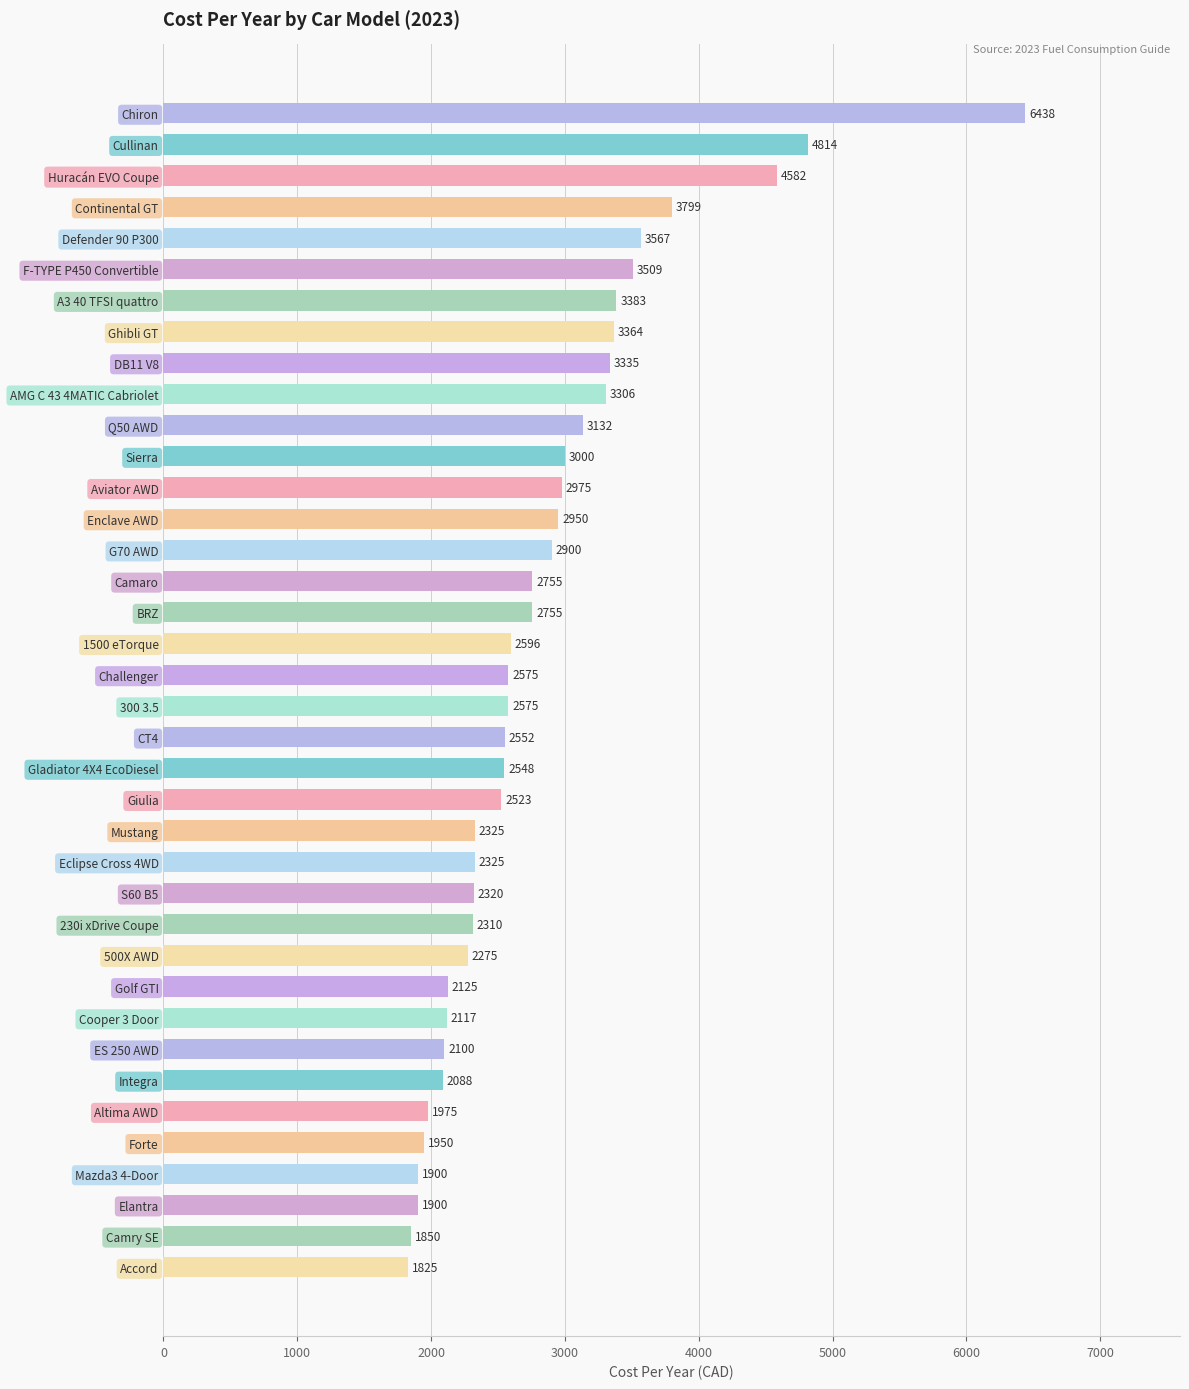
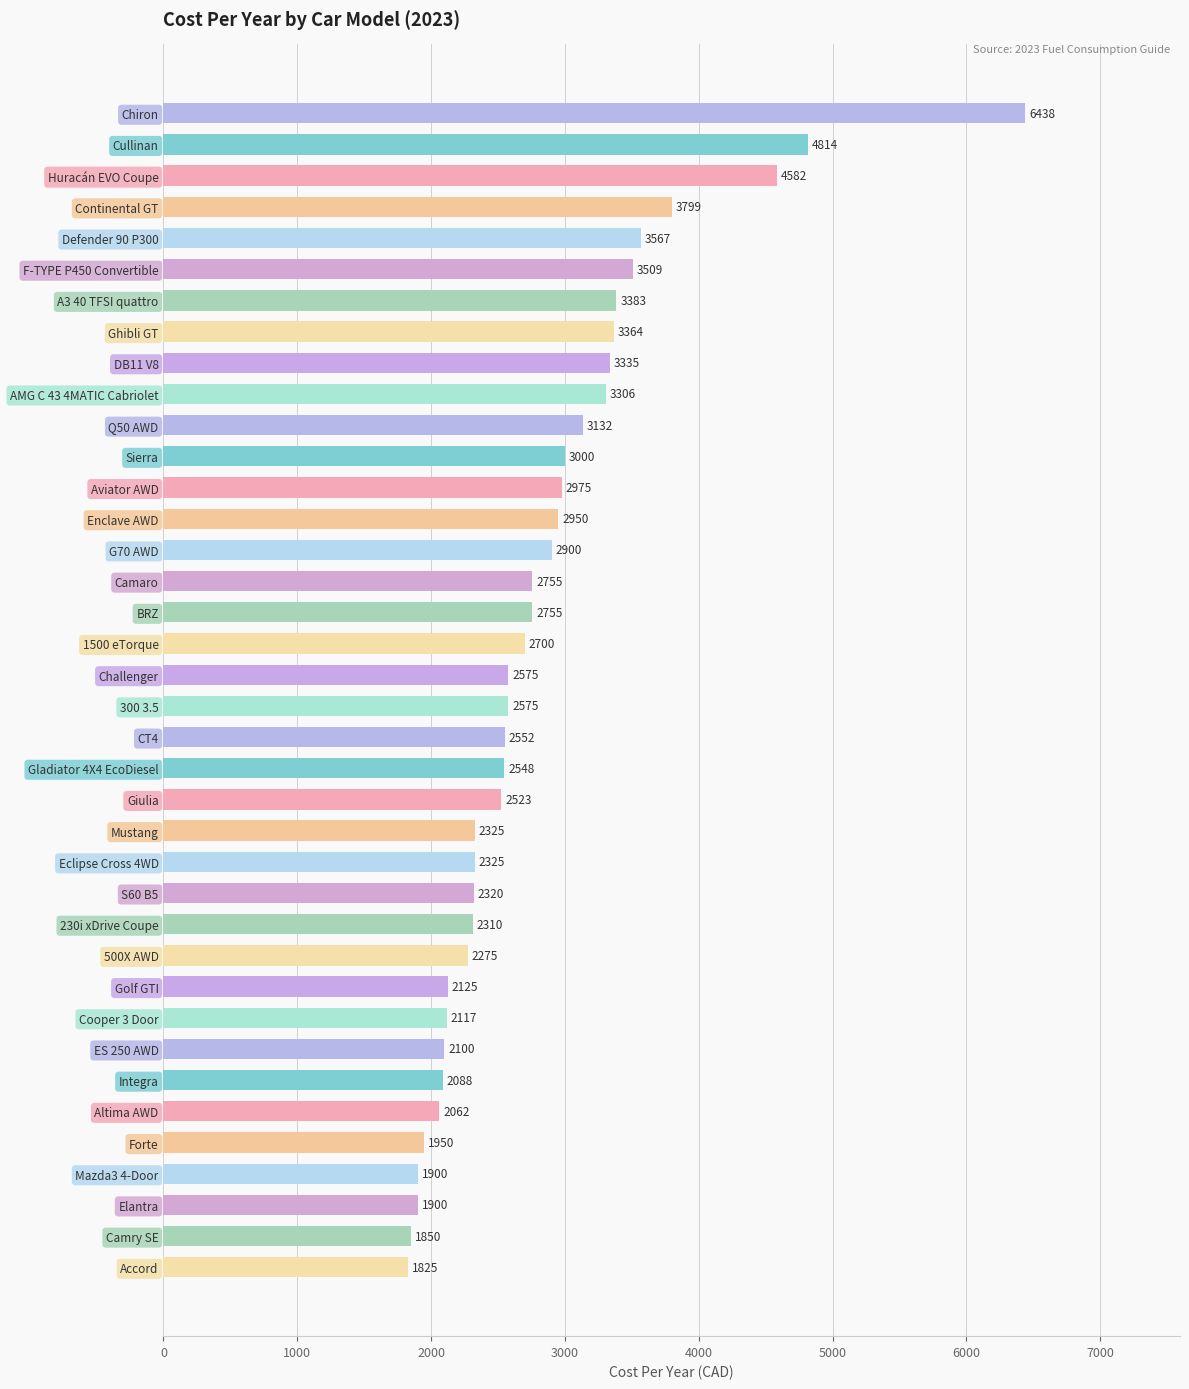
1500 eTorque: 2596 -> 2700
Altima AWD: 1975 -> 2062
